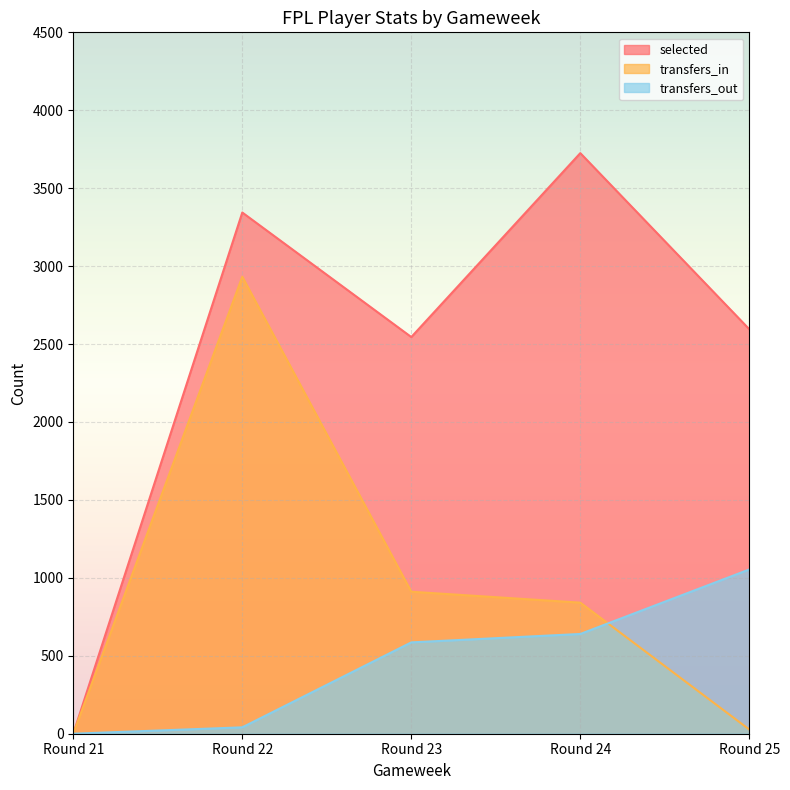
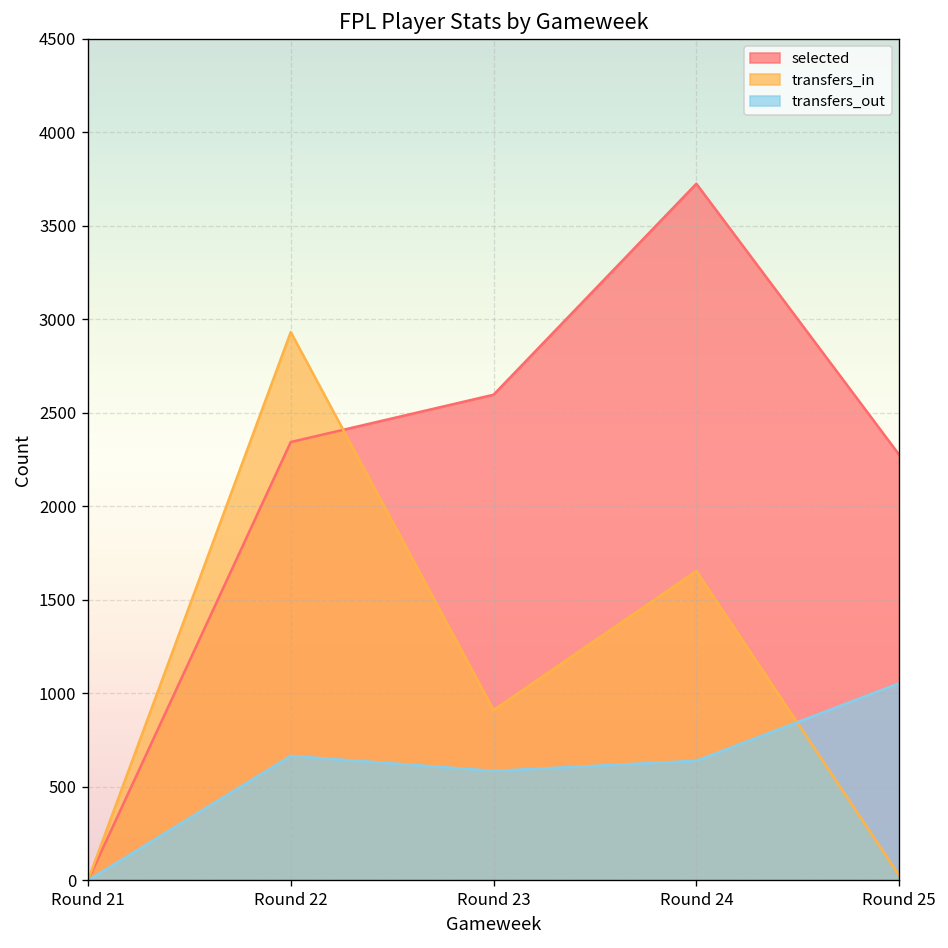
selected, Round 22: 3340 -> 2340
transfers_out, Round 22: 40 -> 670
selected, Round 23: 2550 -> 2600
transfers_in, Round 24: 840 -> 1650
selected, Round 25: 2600 -> 2280
